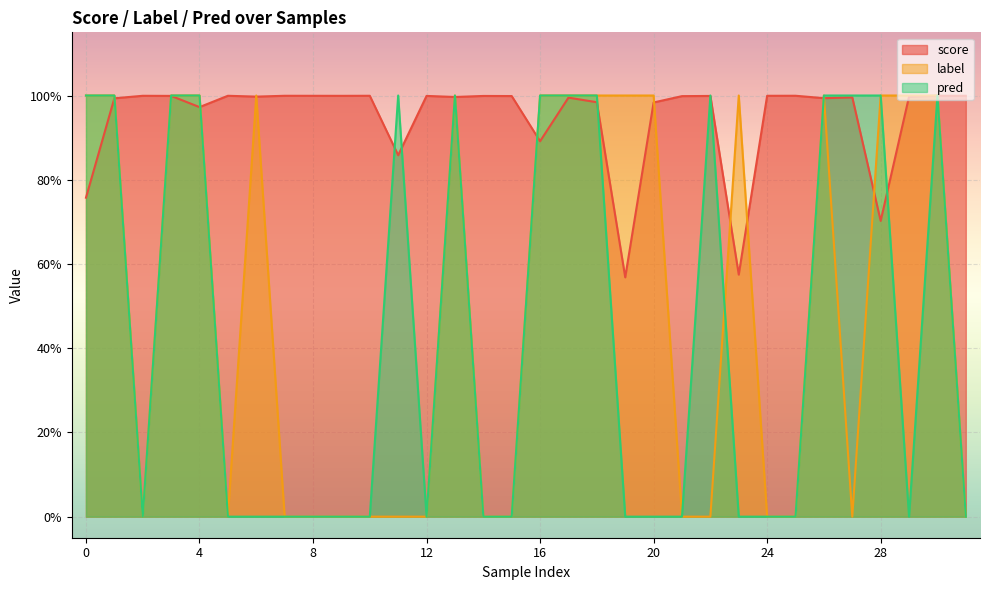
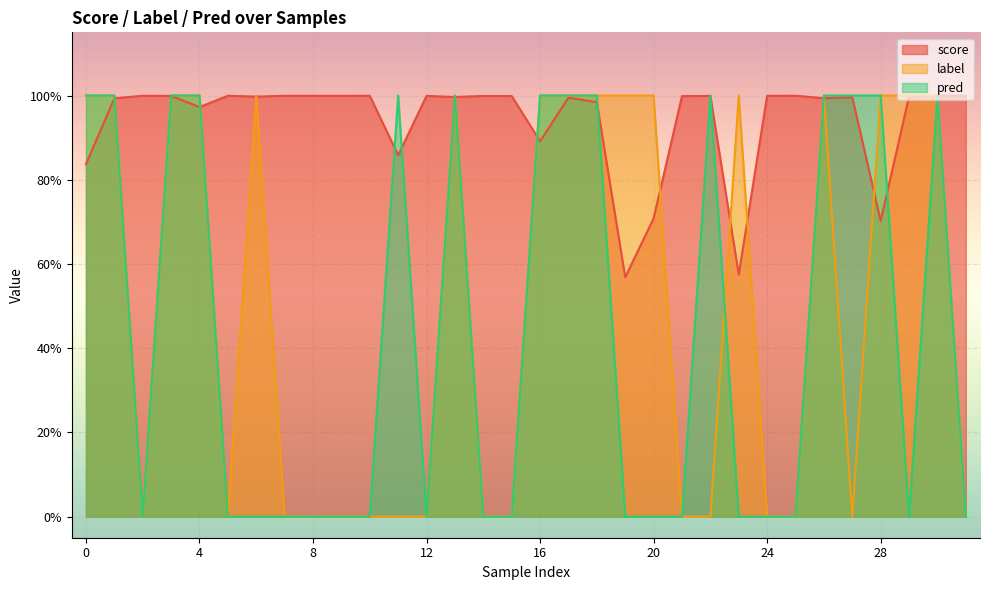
score, 0: 76% -> 84%
score, 20: 98% -> 71%
